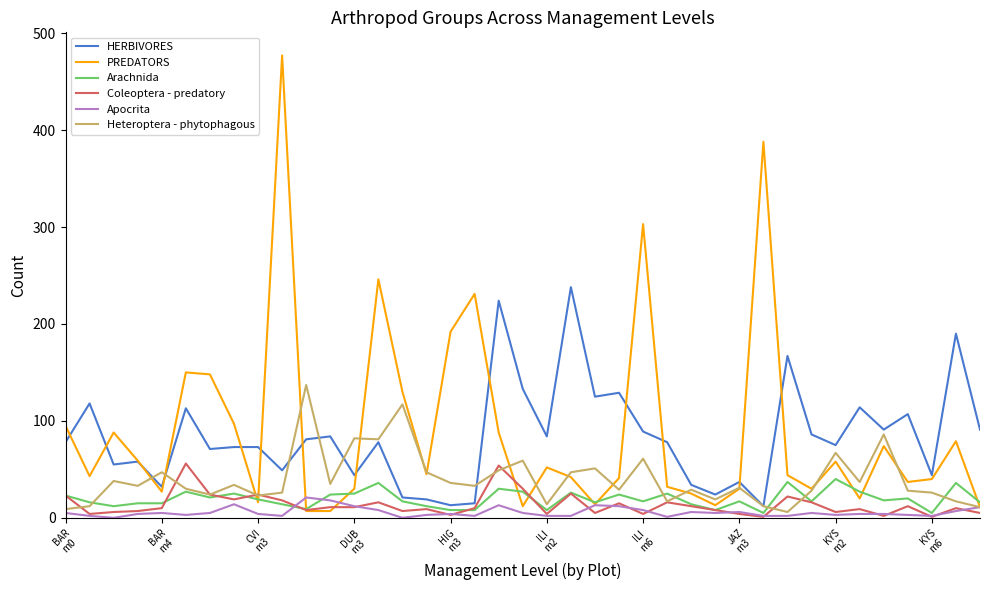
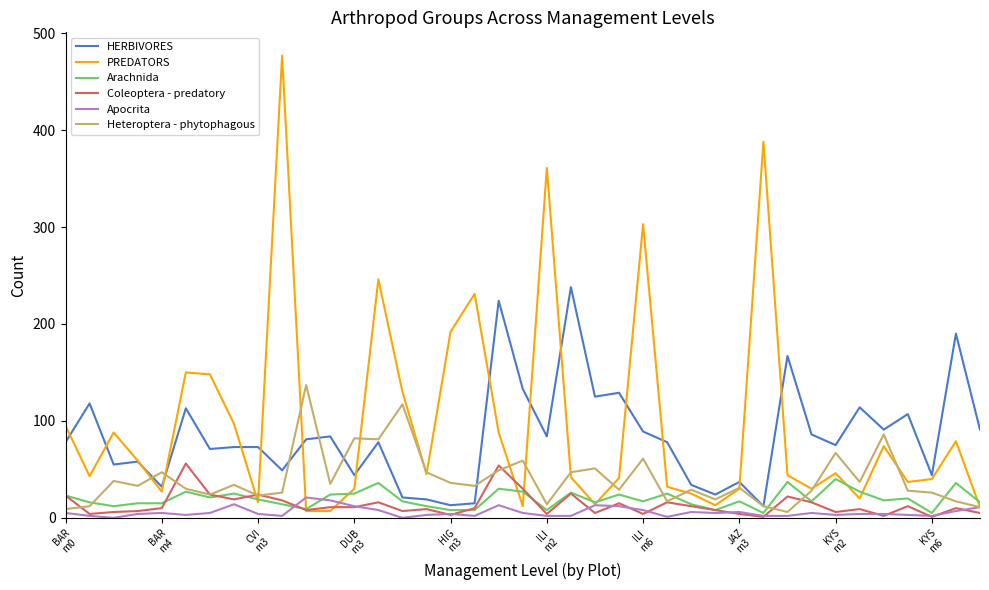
PREDATORS, ILI m2: 50 -> 360
PREDATORS, KYS m2: 60 -> 50
